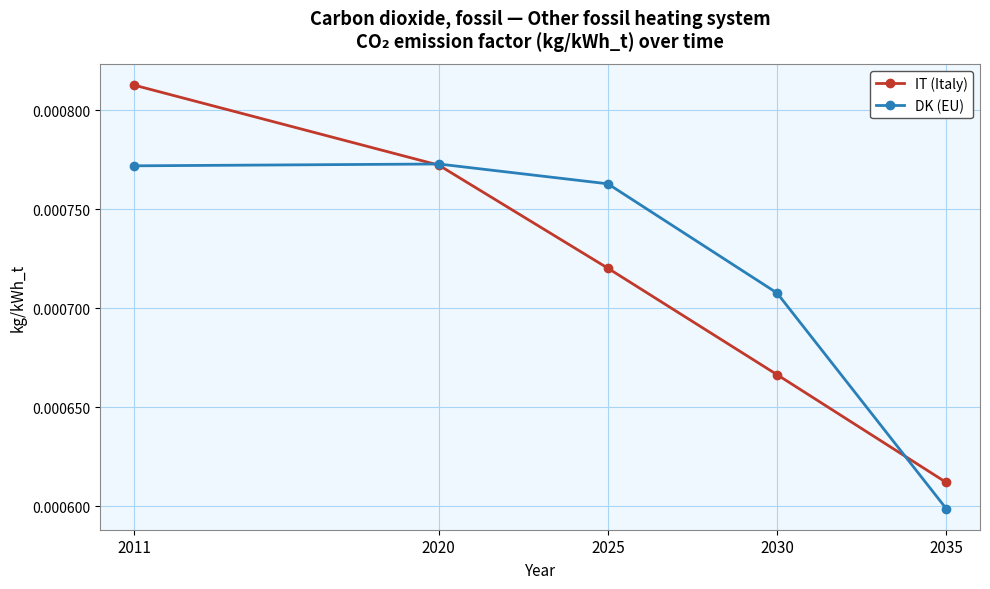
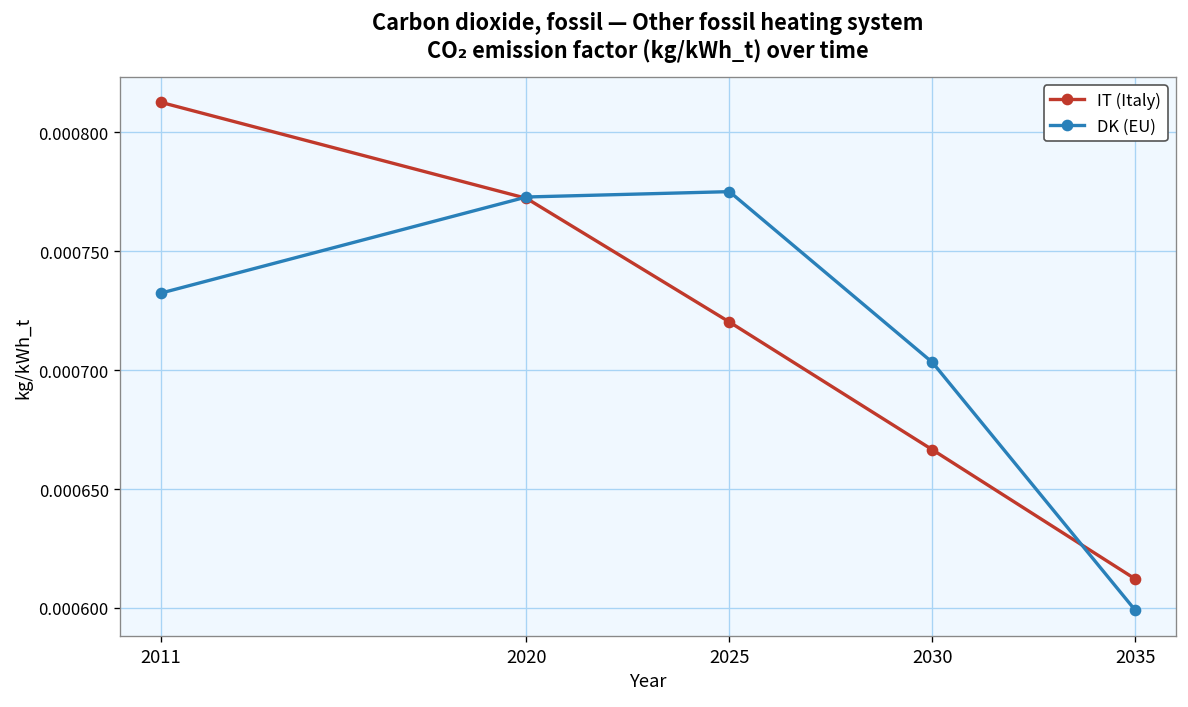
DK (EU), 2011: 0.000772 -> 0.000732
DK (EU), 2025: 0.000763 -> 0.000775
DK (EU), 2030: 0.000708 -> 0.000703
